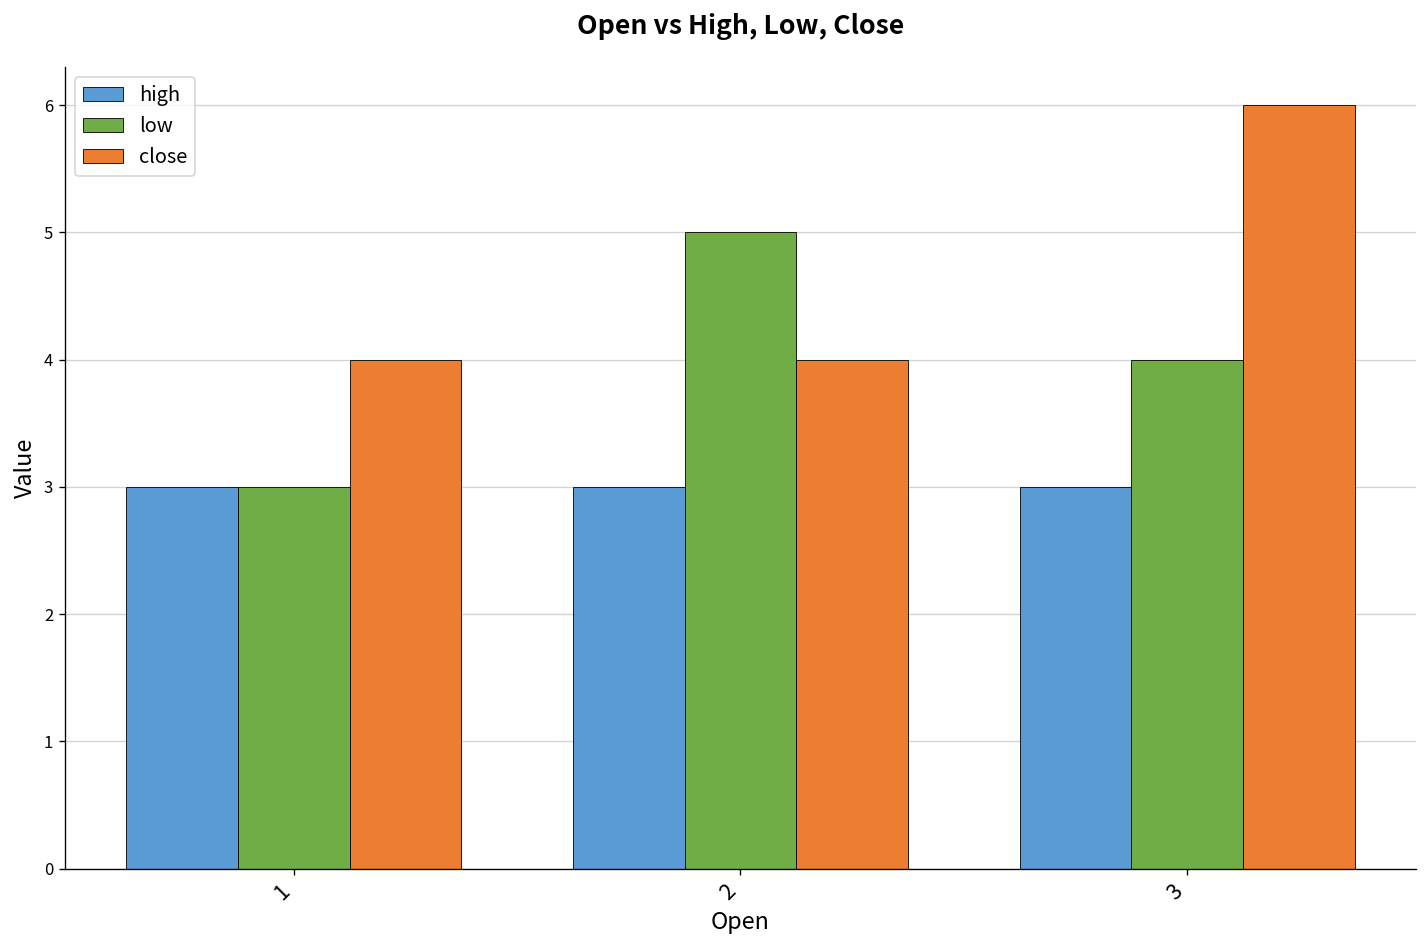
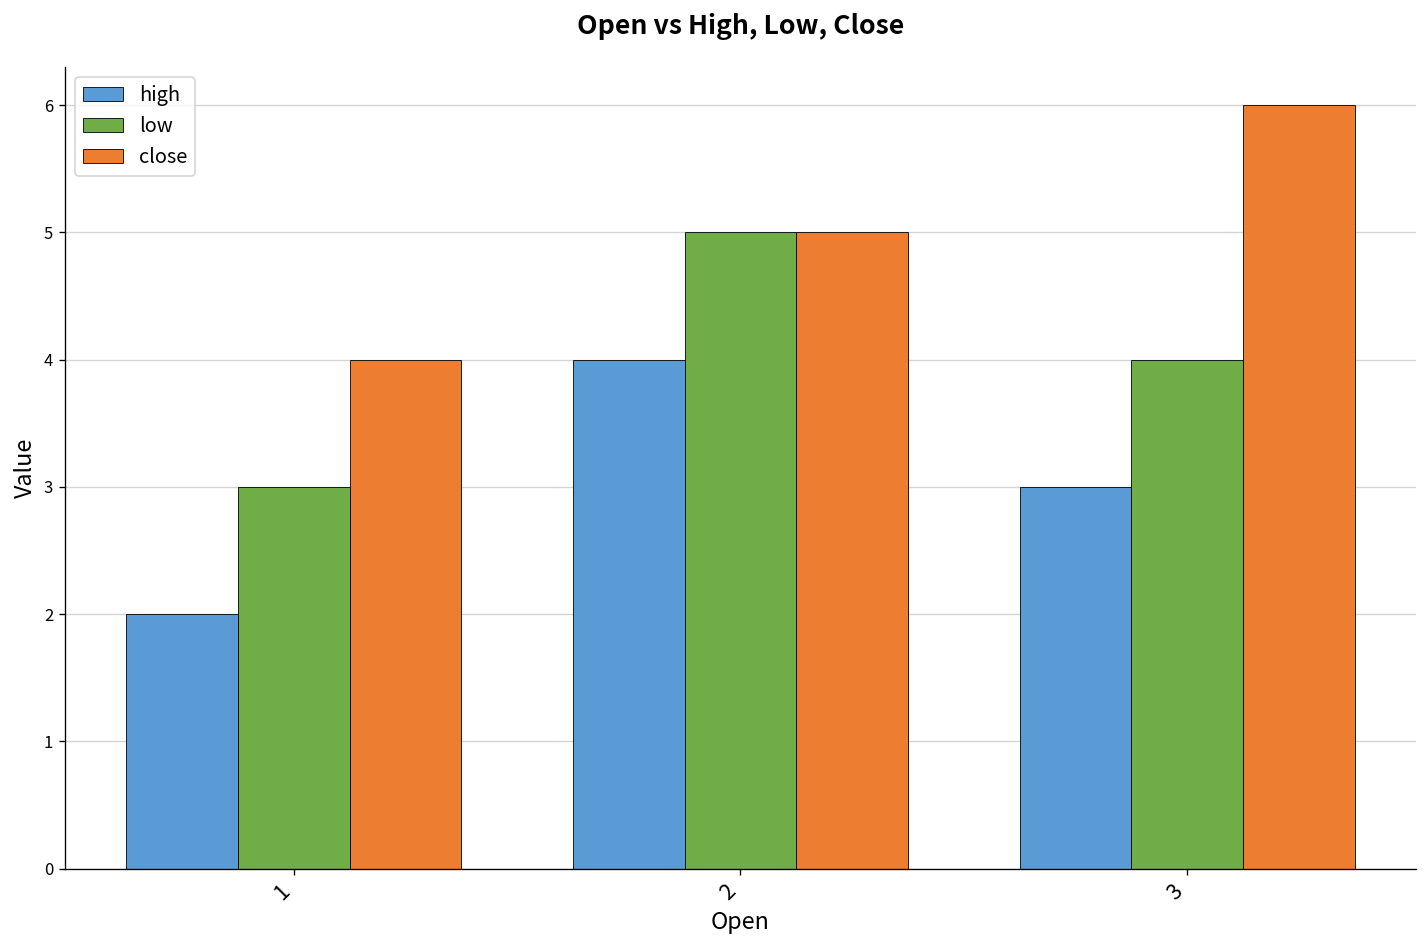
high, 1: 3 -> 2
high, 2: 3 -> 4
close, 2: 4 -> 5
